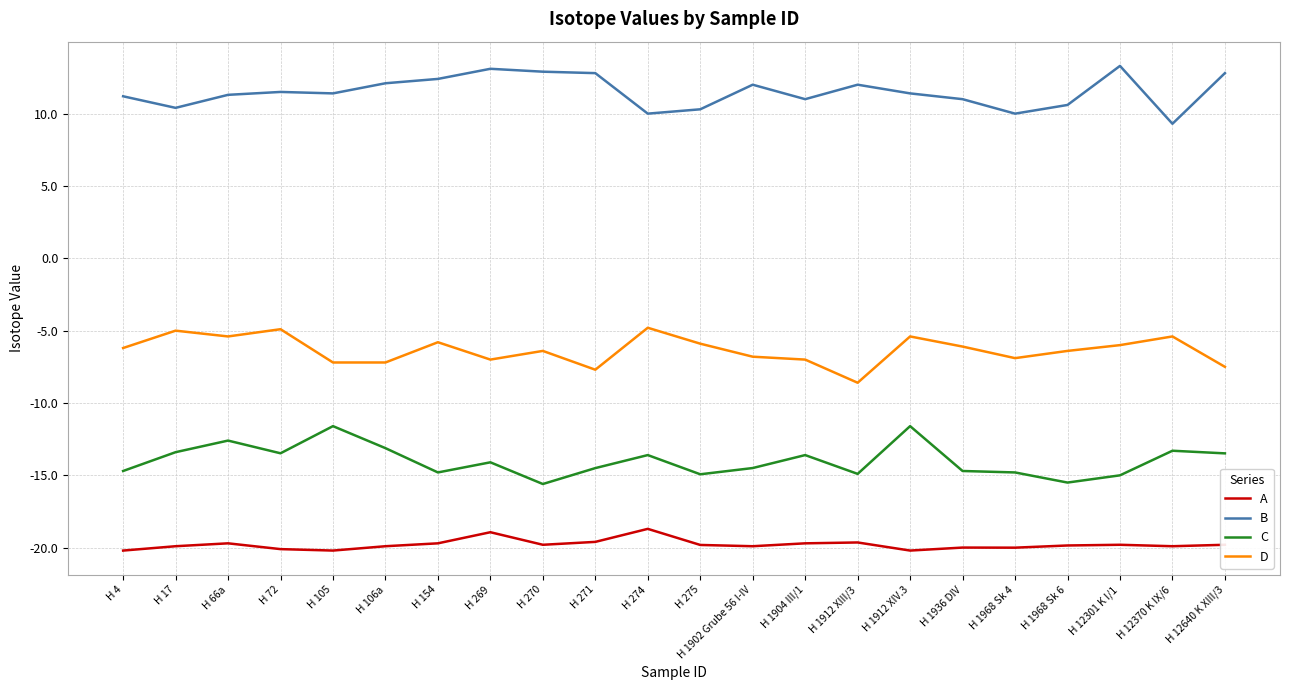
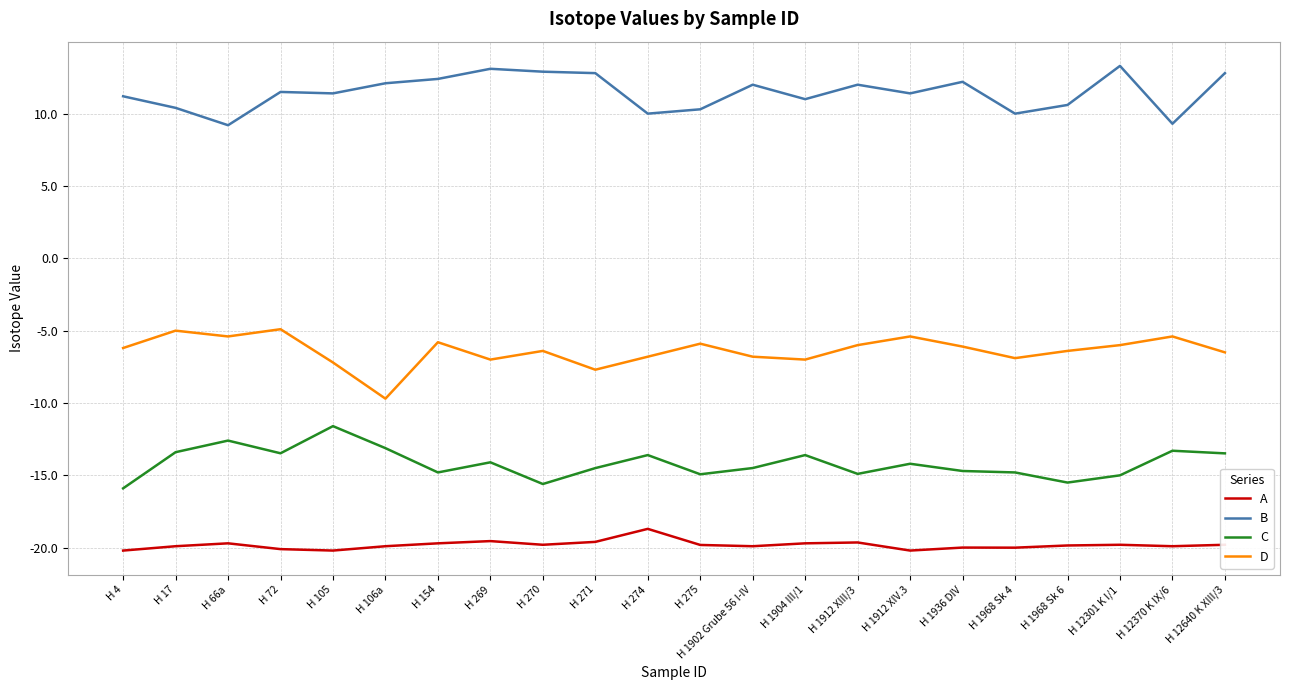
C, H 4: -14.7 -> -15.9
B, H 66a: 11.3 -> 9.2
D, H 106a: -7.2 -> -9.7
A, H 269: -18.9 -> -19.5
D, H 274: -4.8 -> -6.8
D, H 1912 XIII/3: -8.6 -> -6.0
C, H 1912 XIV.3: -11.6 -> -14.2
B, H 1936 DIV: 11.0 -> 12.2
D, H 12640 K XIII/3: -7.5 -> -6.5
